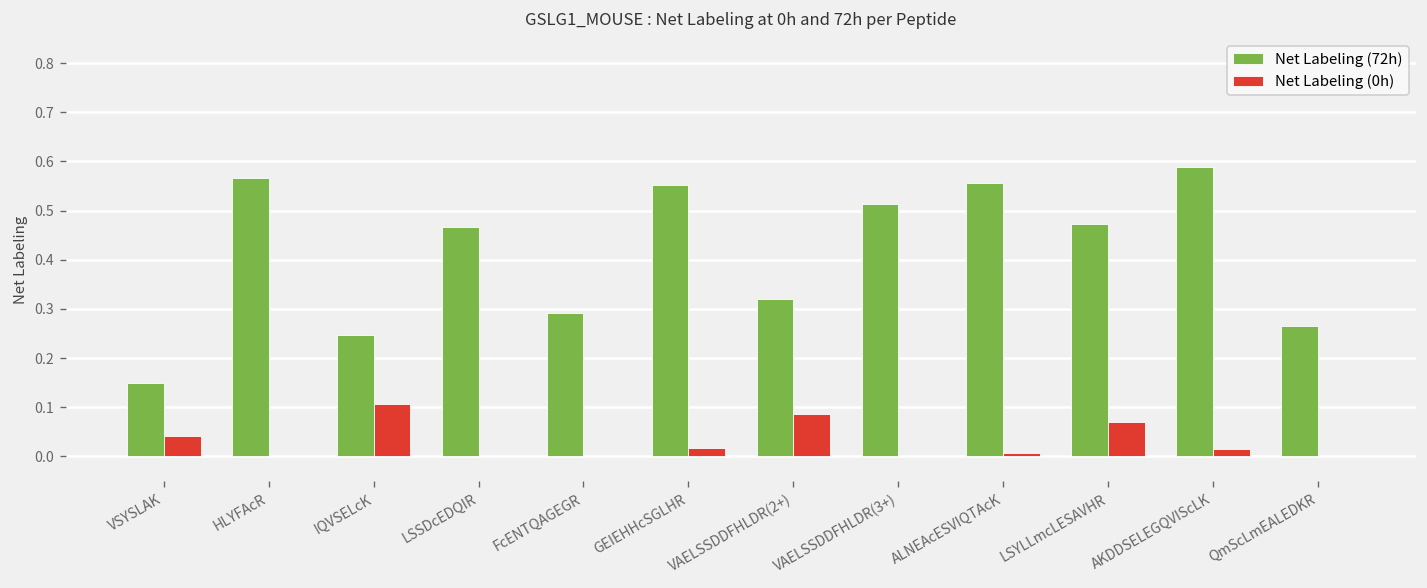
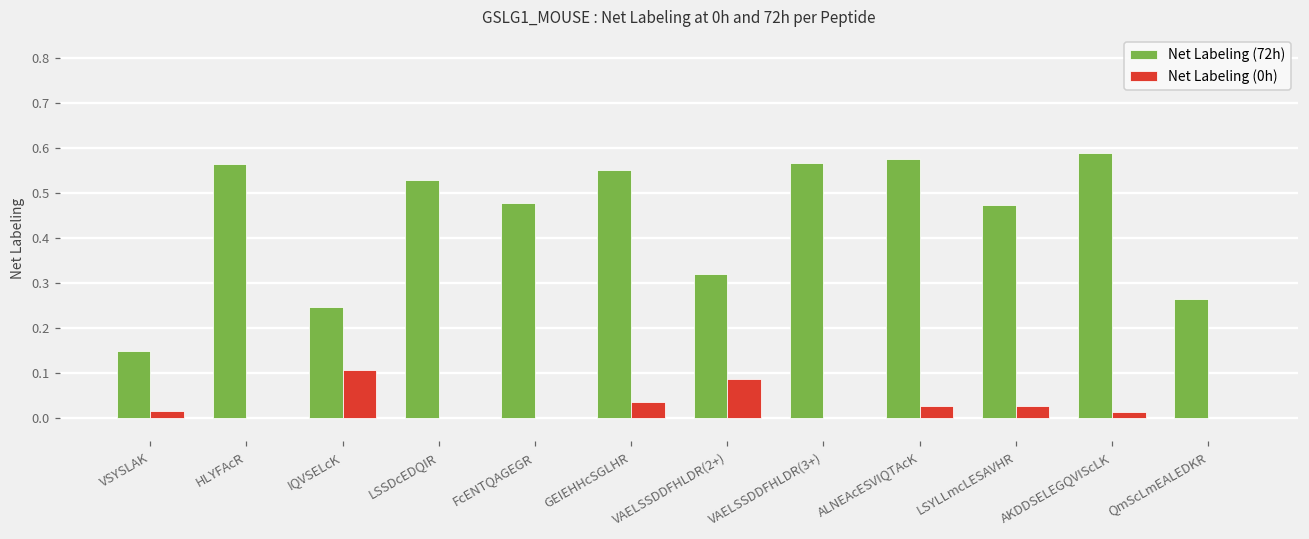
Net Labeling (0h), VSYSLAK: 0.04 -> 0.02
Net Labeling (72h), LSSDcEDQIR: 0.47 -> 0.53
Net Labeling (72h), FcENTQAGEGR: 0.29 -> 0.48
Net Labeling (0h), GEIEHHcSGLHR: 0.02 -> 0.04
Net Labeling (72h), VAELSSDDFHLDR(3+): 0.51 -> 0.57
Net Labeling (72h), ALNEAcESVIQTAcK: 0.56 -> 0.58
Net Labeling (0h), ALNEAcESVIQTAcK: 0.01 -> 0.03
Net Labeling (0h), LSYLLmcLESAVHR: 0.07 -> 0.03
